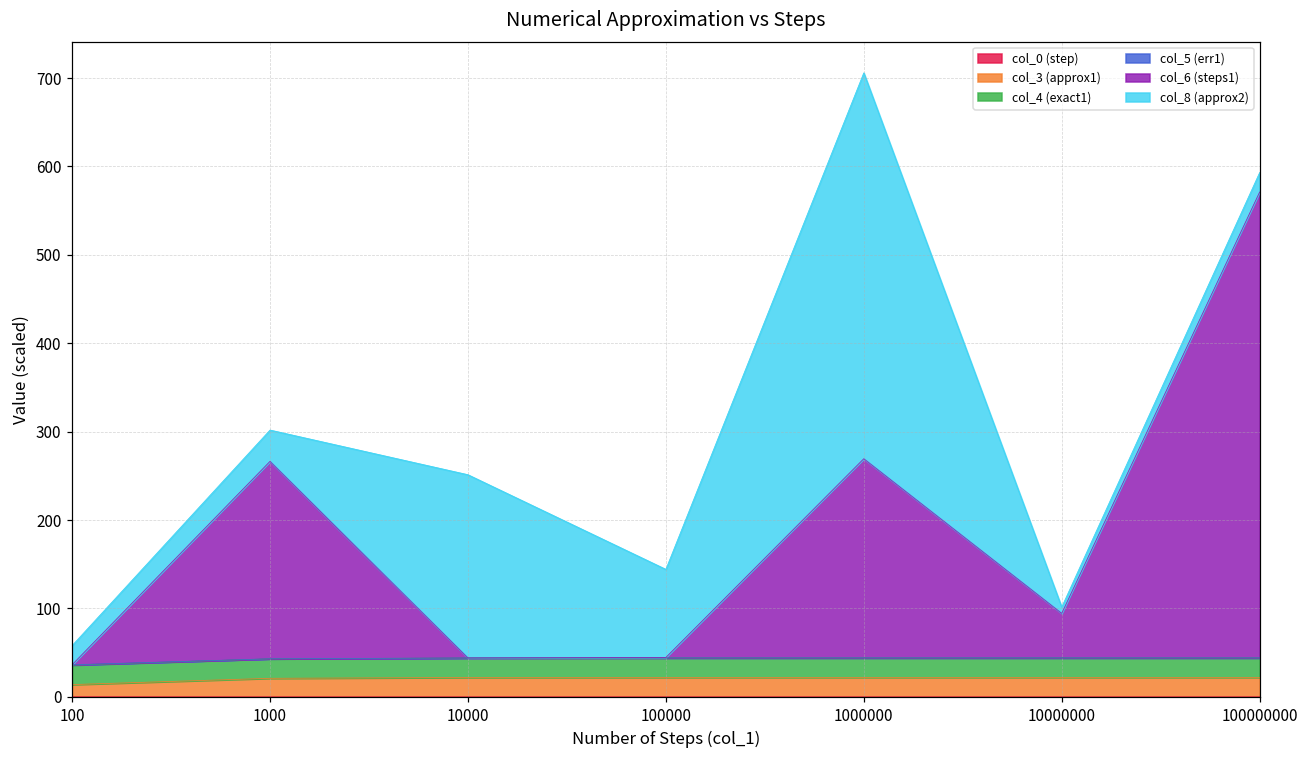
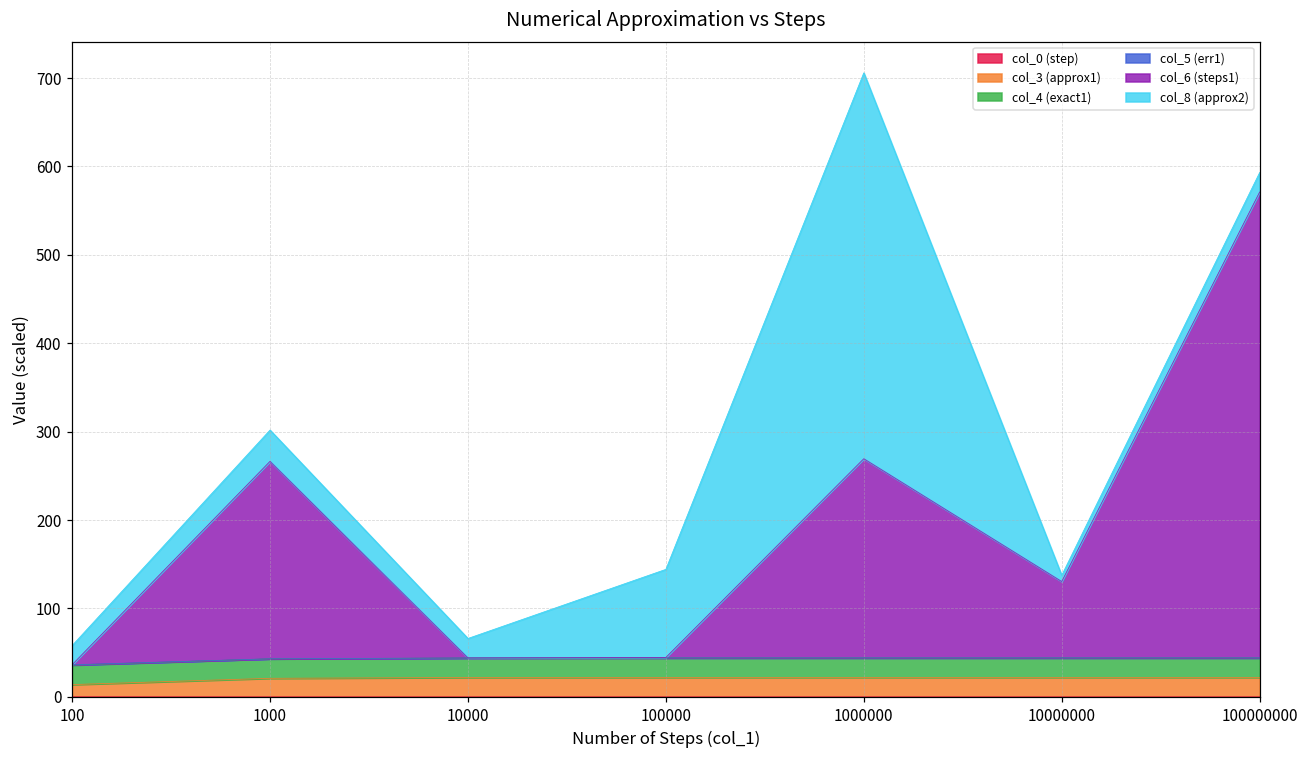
col_8 (approx2), 10000: 210 -> 20
col_6 (steps1), 10000000: 50 -> 90
